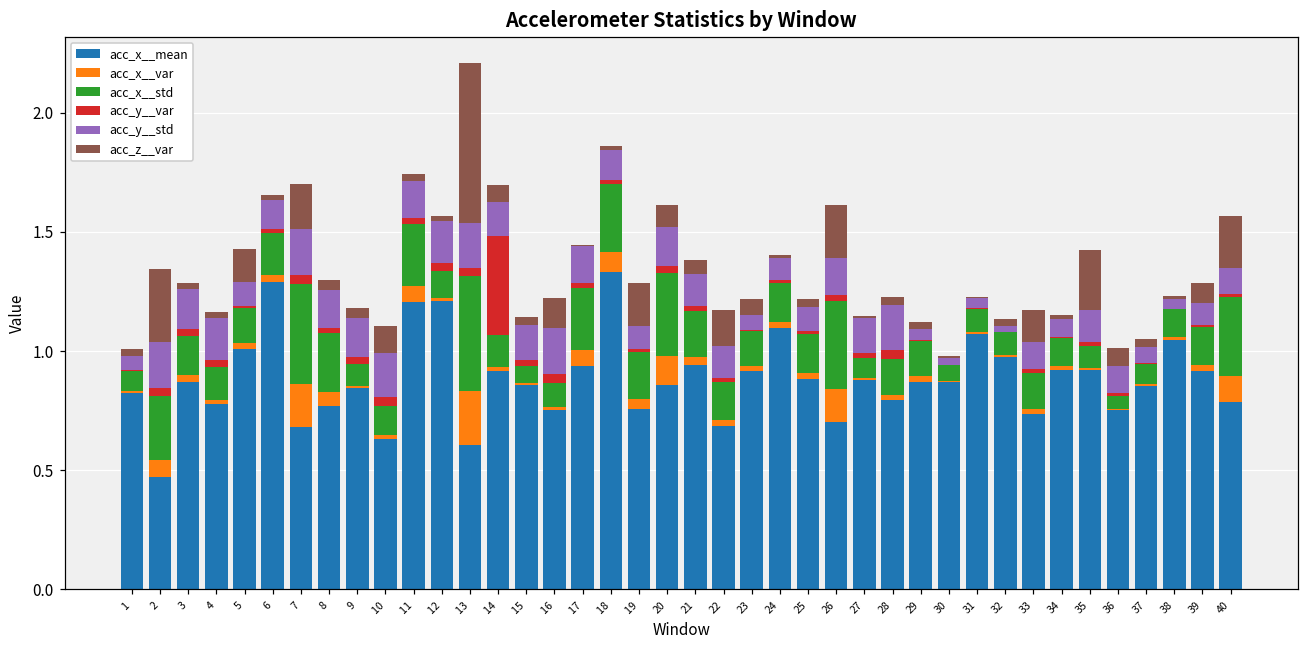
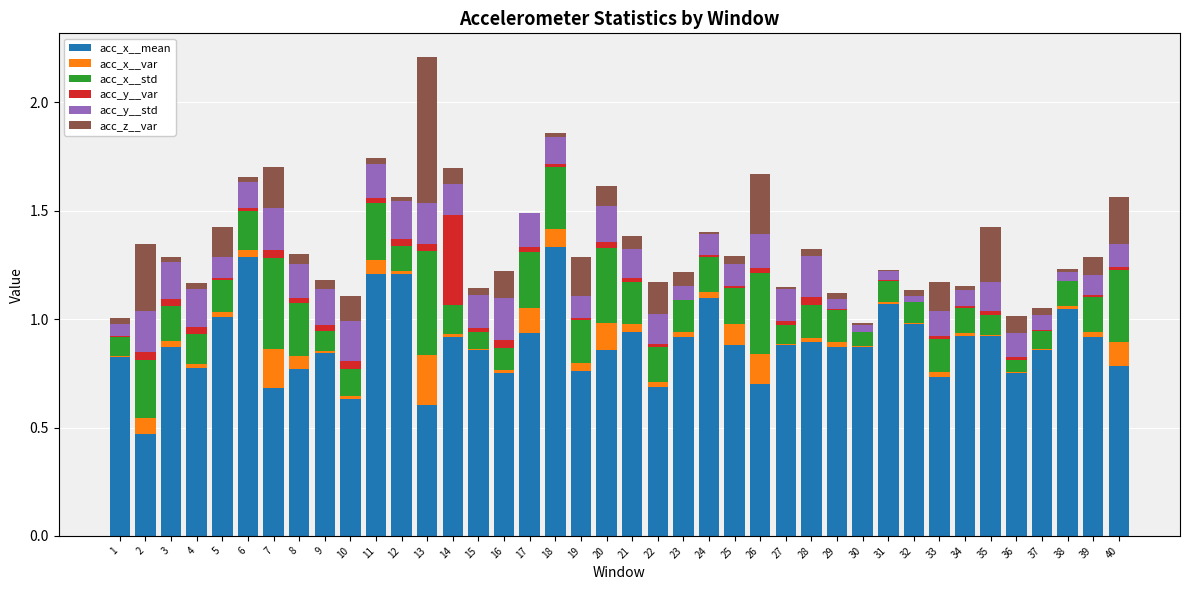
acc_x__var, 17: 0.07 -> 0.11
acc_x__var, 25: 0.03 -> 0.10
acc_z__var, 26: 0.22 -> 0.28
acc_x__mean, 28: 0.79 -> 0.89
